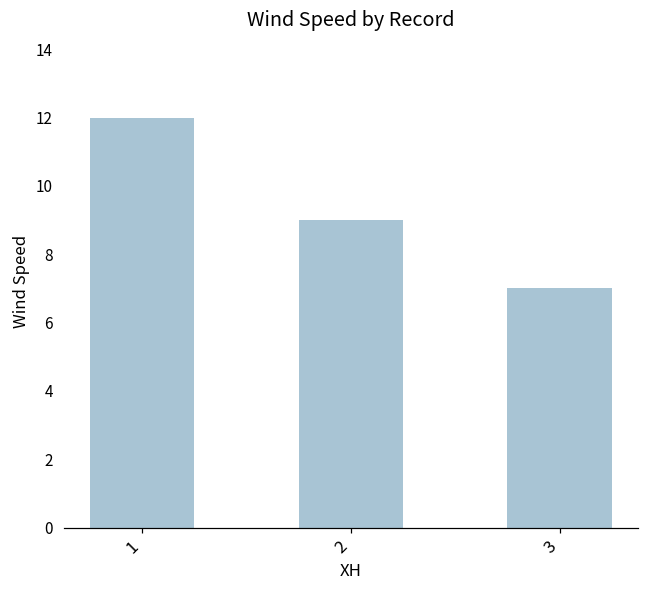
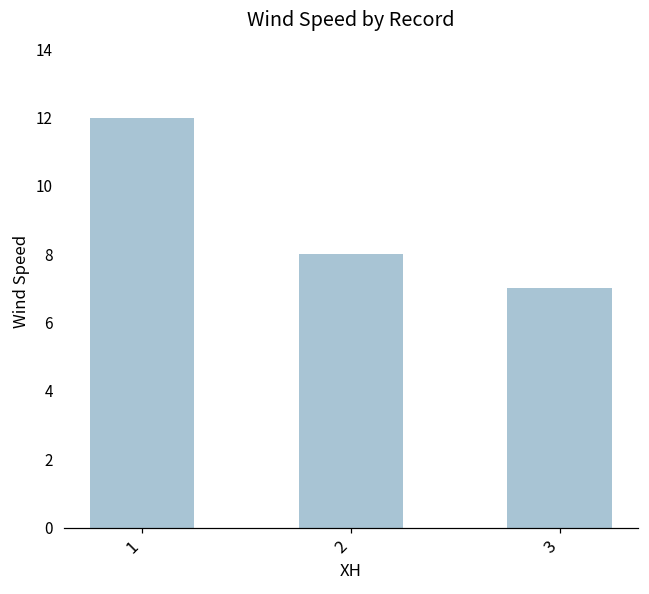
2: 9 -> 8
